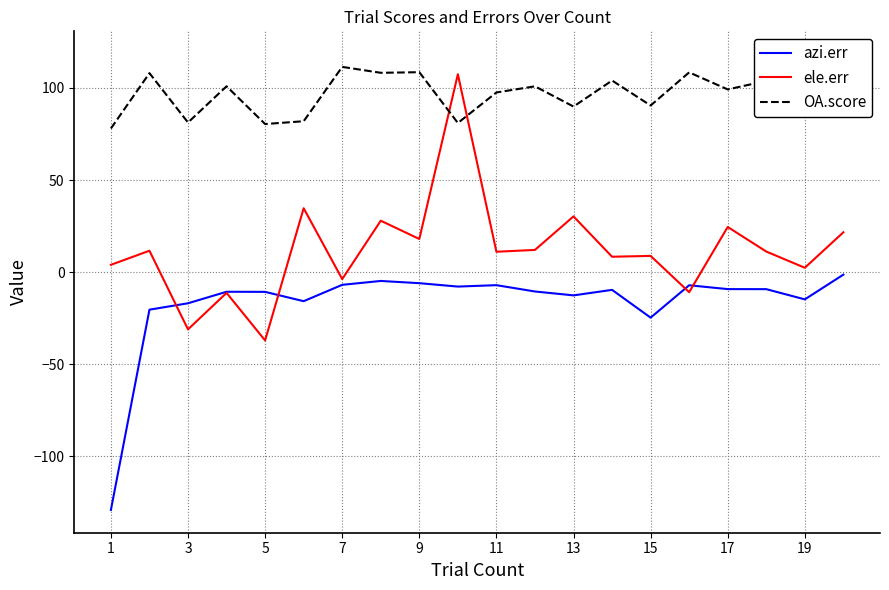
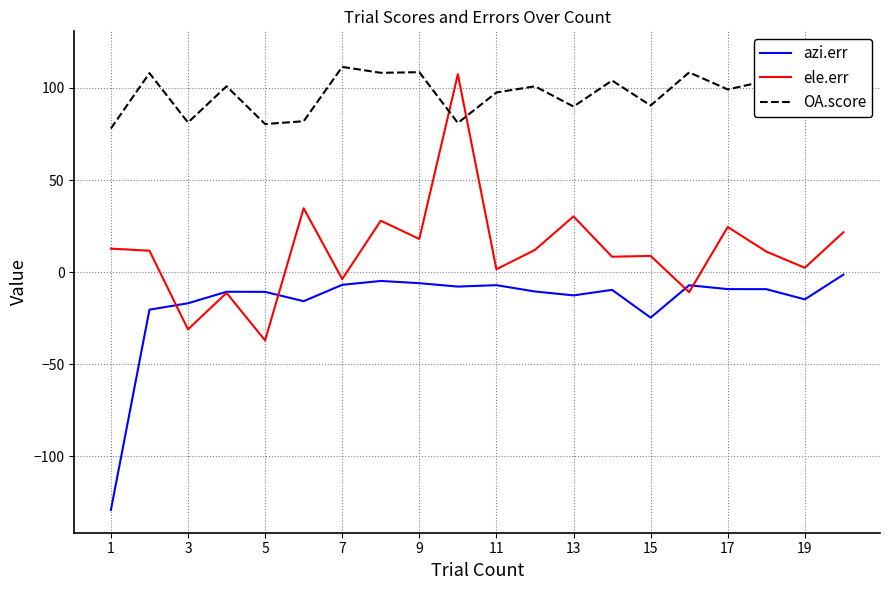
ele.err, 1: 4 -> 13
ele.err, 11: 11 -> 2
